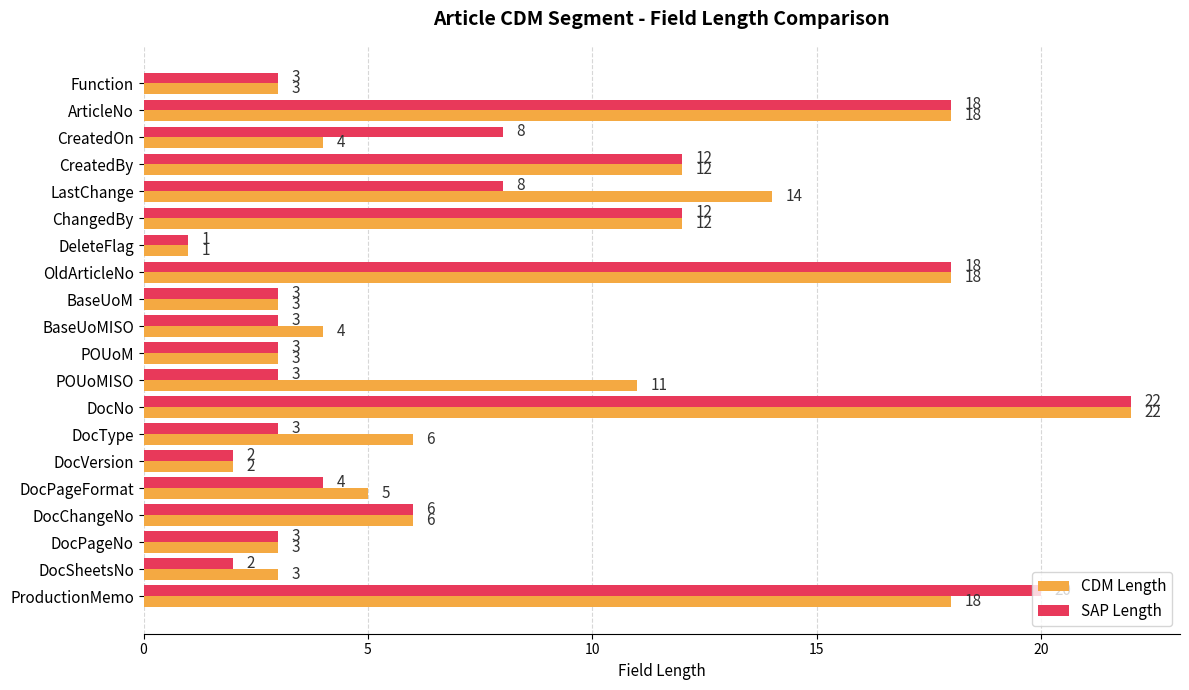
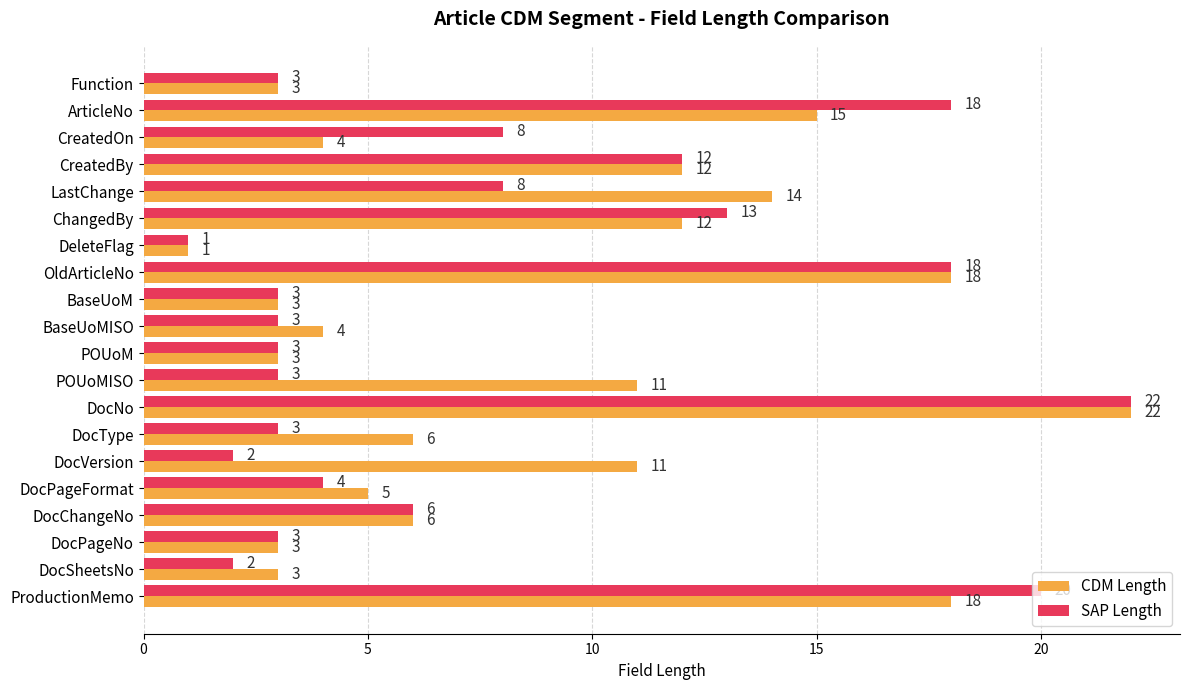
CDM Length, ArticleNo: 18 -> 15
SAP Length, ChangedBy: 12 -> 13
CDM Length, DocVersion: 2 -> 11
